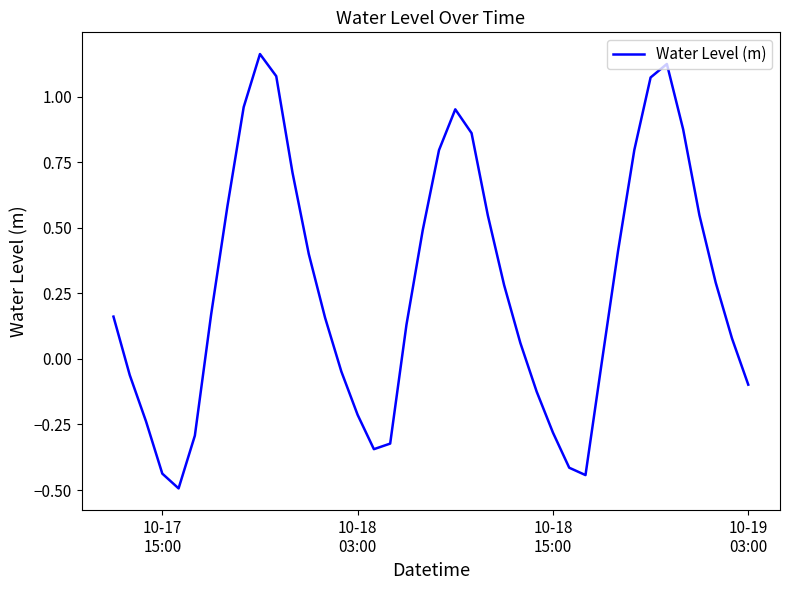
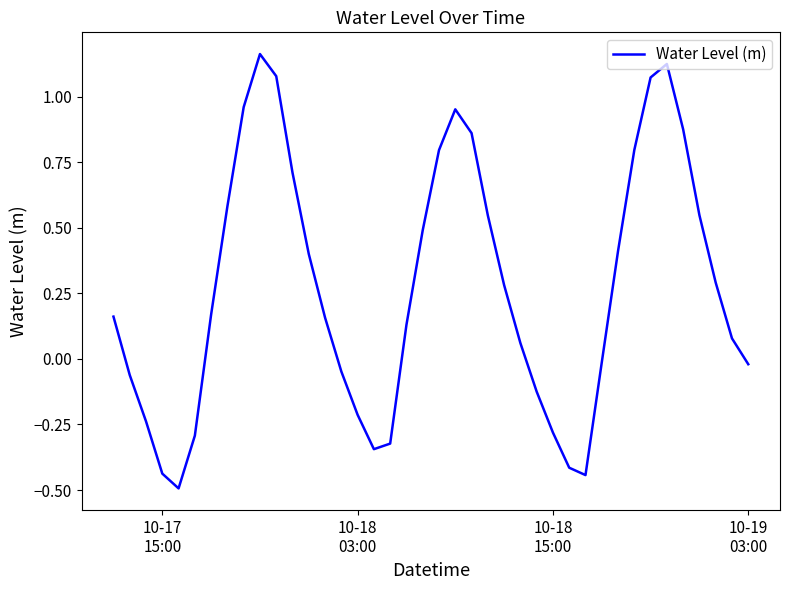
10-19 03:00: -0.10 -> -0.02
